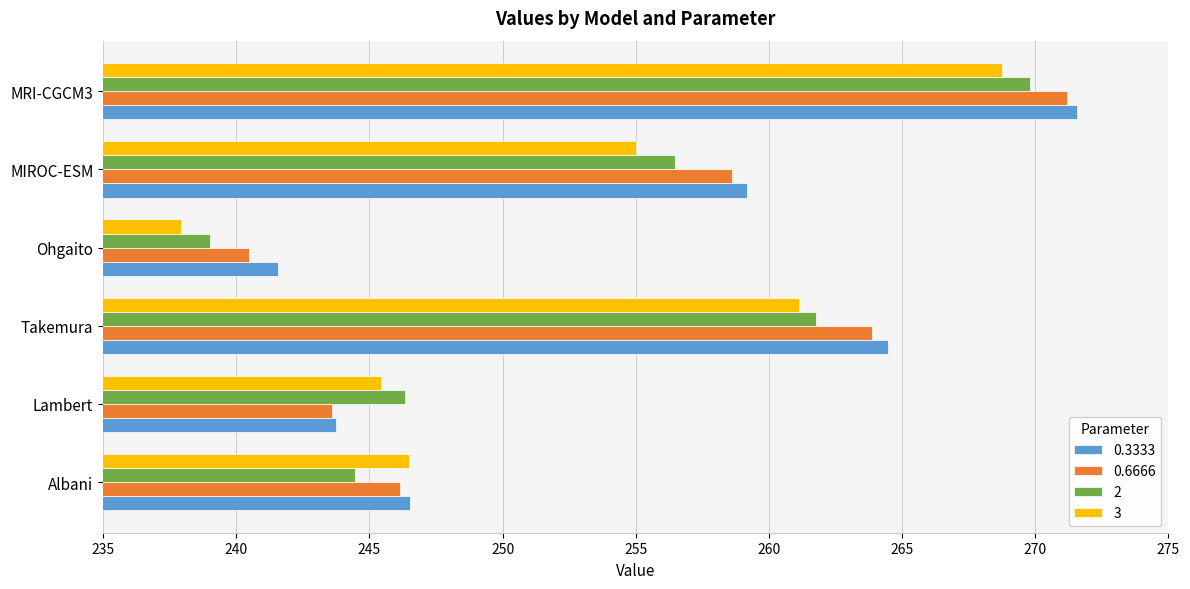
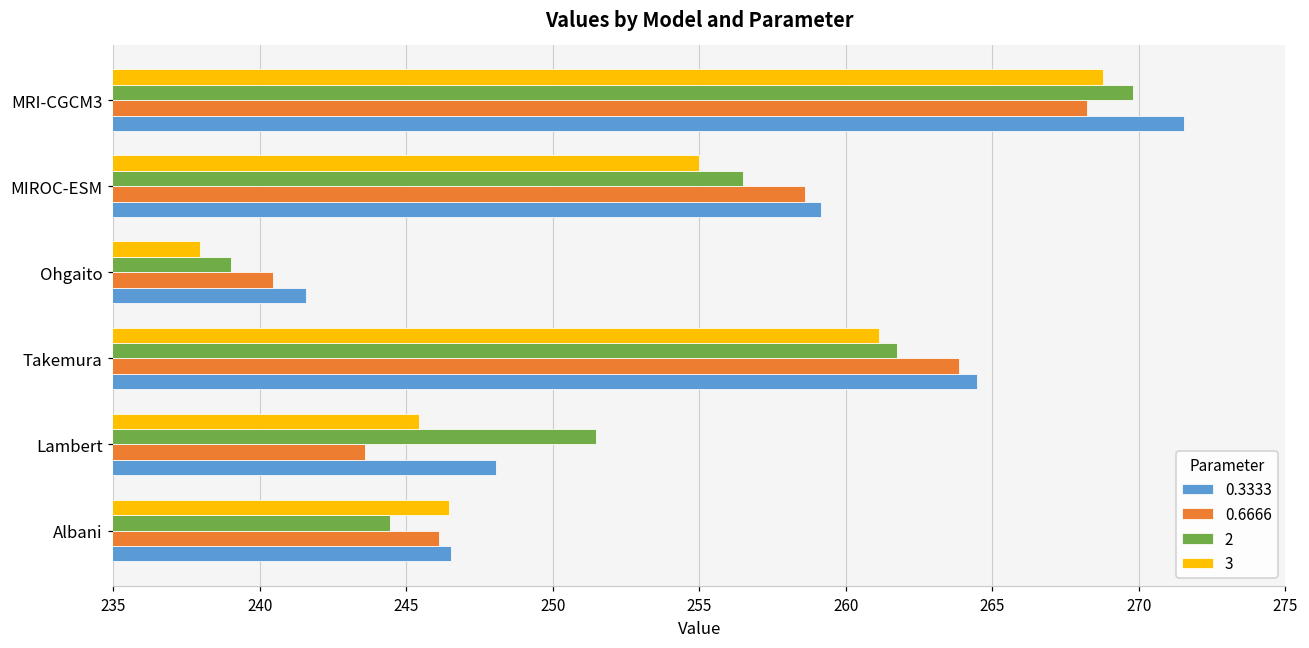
0.6666, MRI-CGCM3: 271.2 -> 268.2
2, Lambert: 246.3 -> 251.5
0.3333, Lambert: 243.7 -> 248.0
